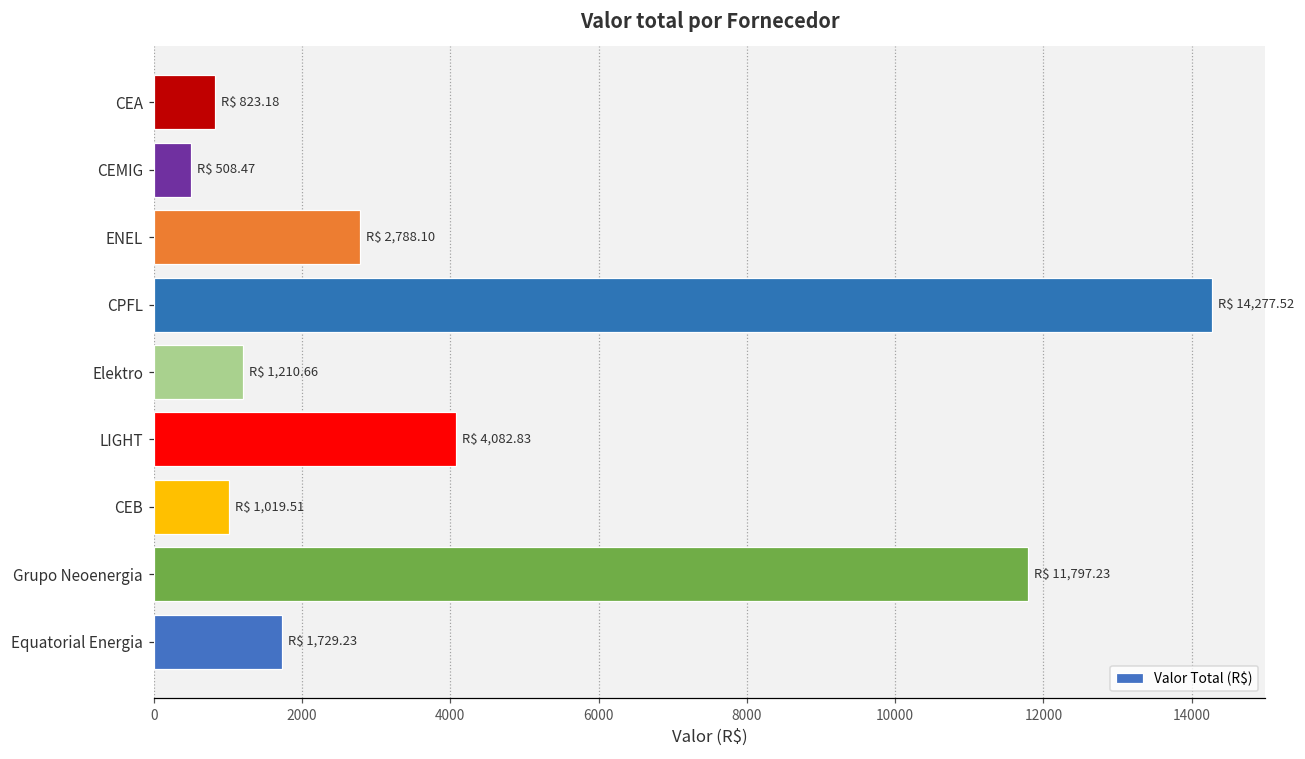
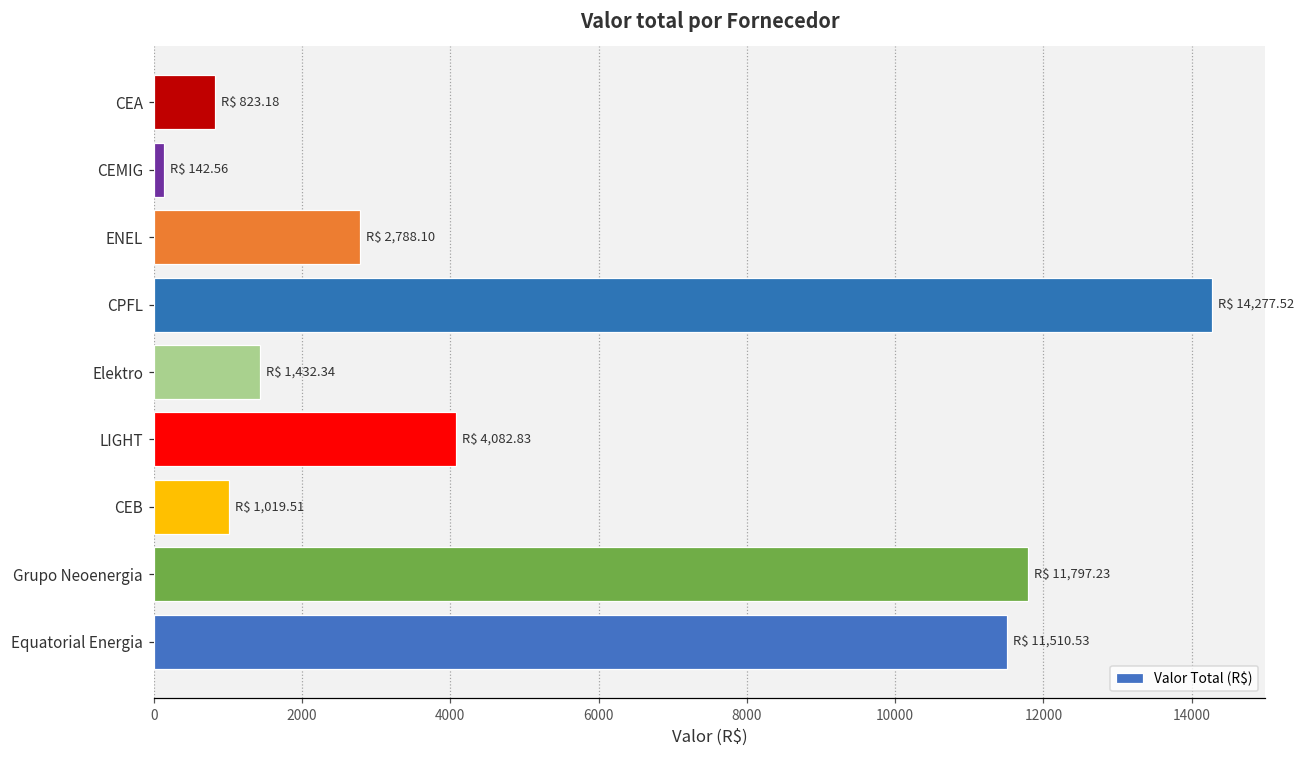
CEMIG: 508.47 -> 142.56
Elektro: 1,210.66 -> 1,432.34
Equatorial Energia: 1,729.23 -> 11,510.53
